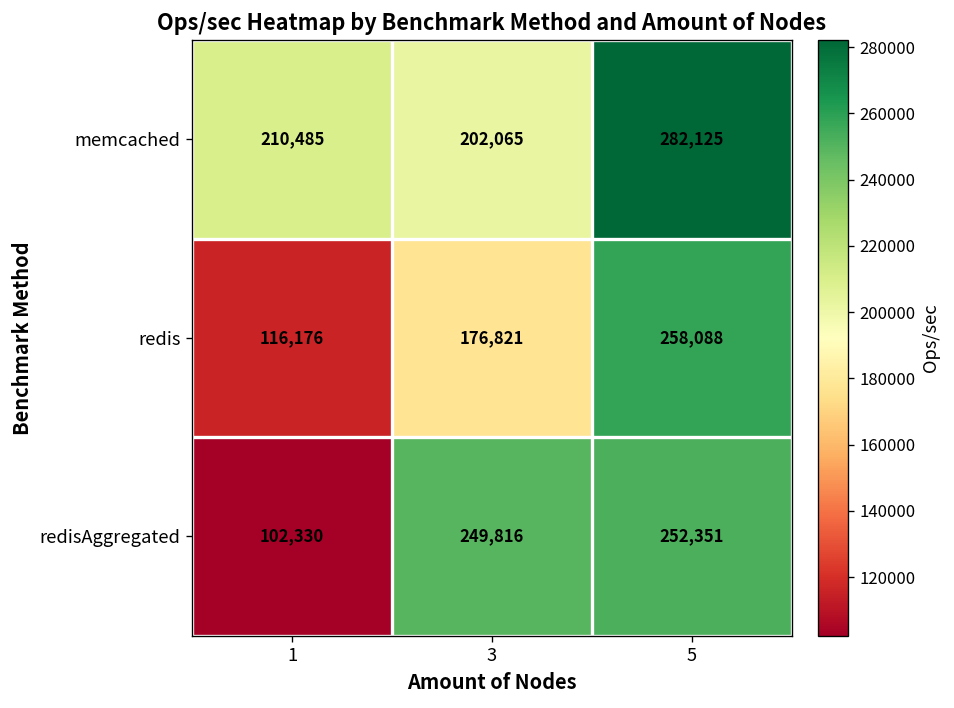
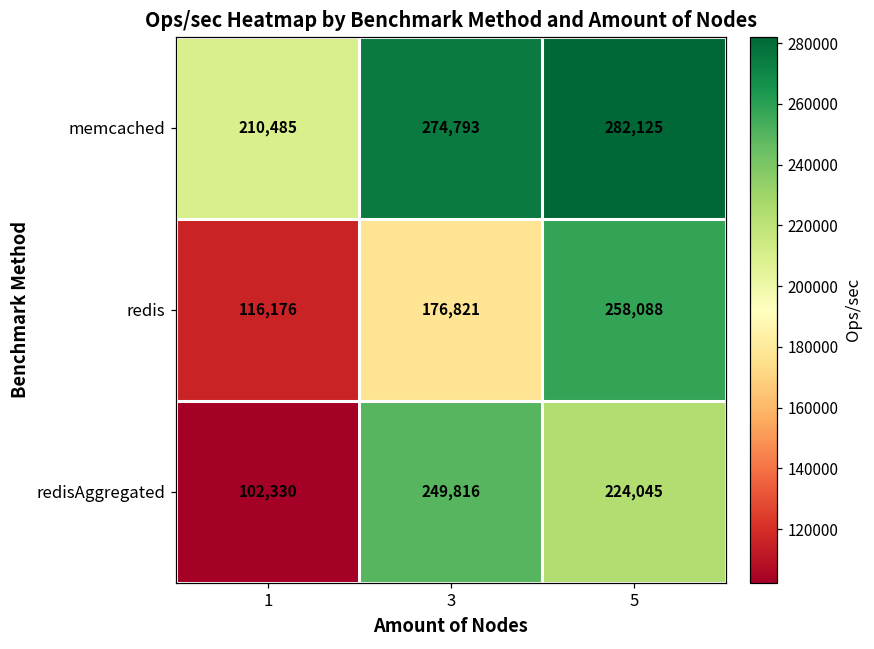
memcached, 3: 202,065 -> 274,793
redisAggregated, 5: 252,351 -> 224,045
